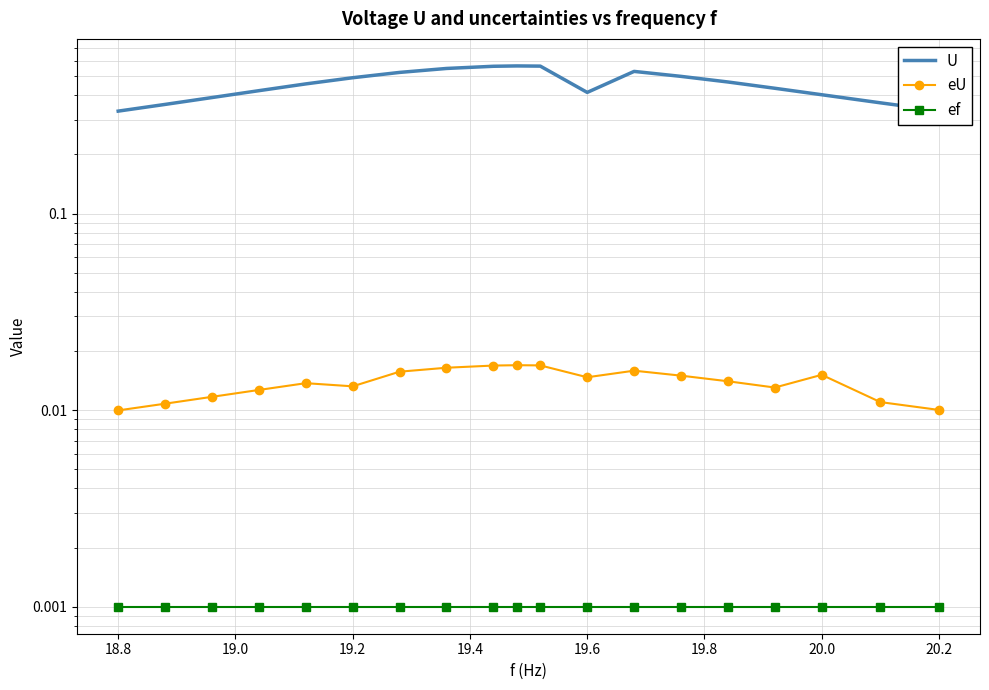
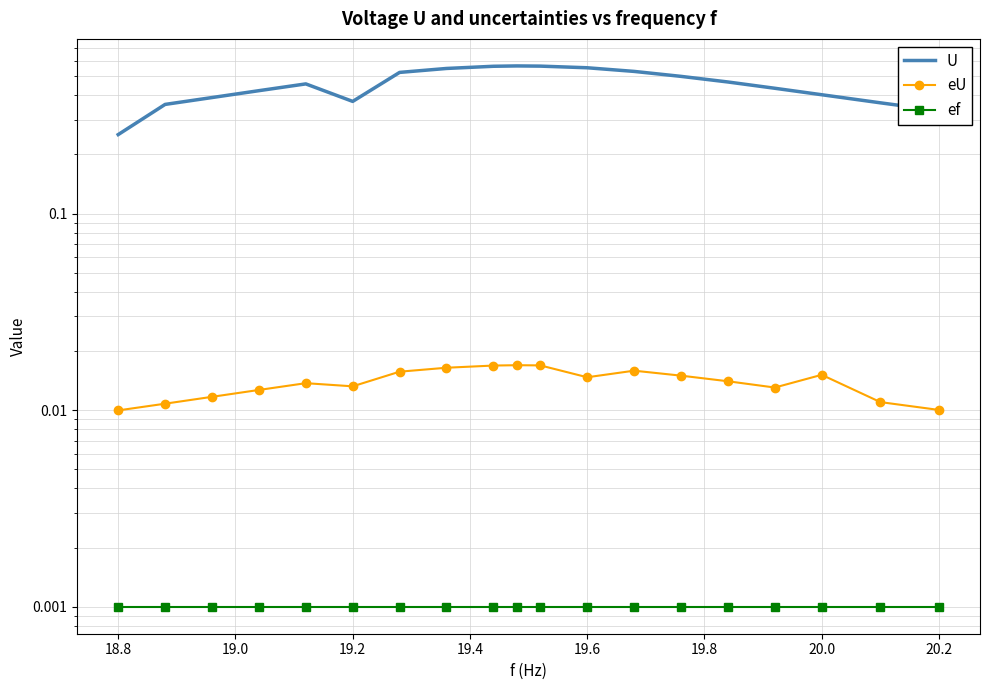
U, 18.8: 0.33 -> 0.25
U, 19.2: 0.49 -> 0.37
U, 19.6: 0.41 -> 0.55
